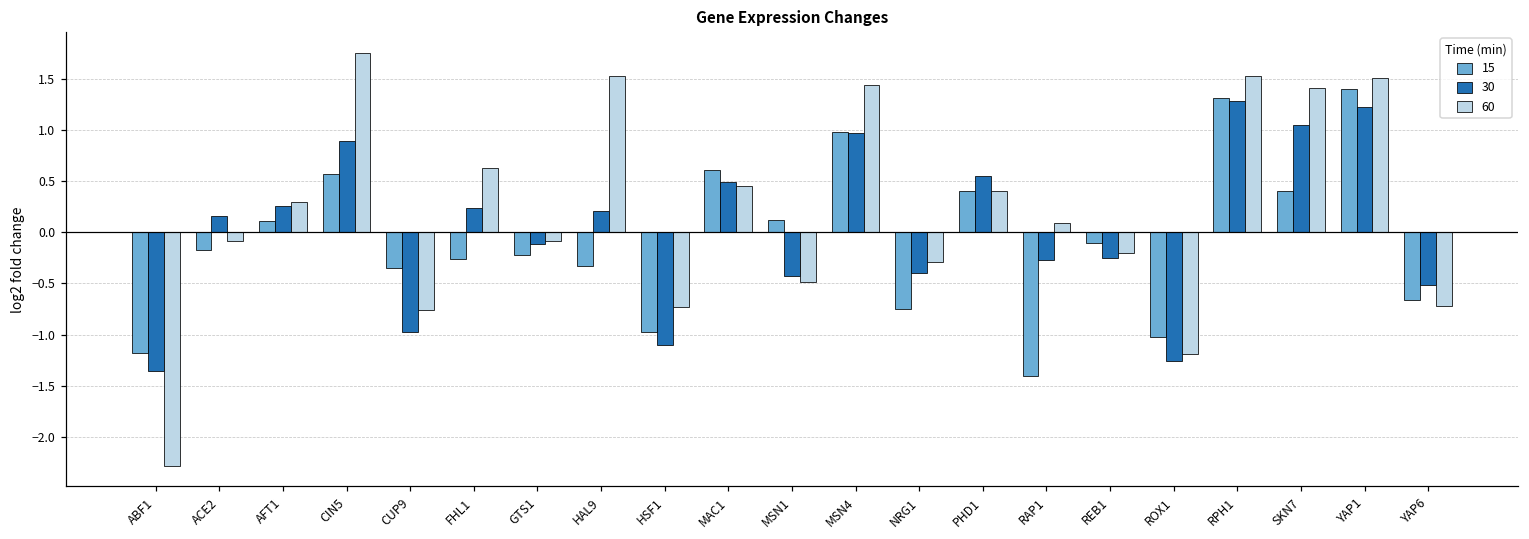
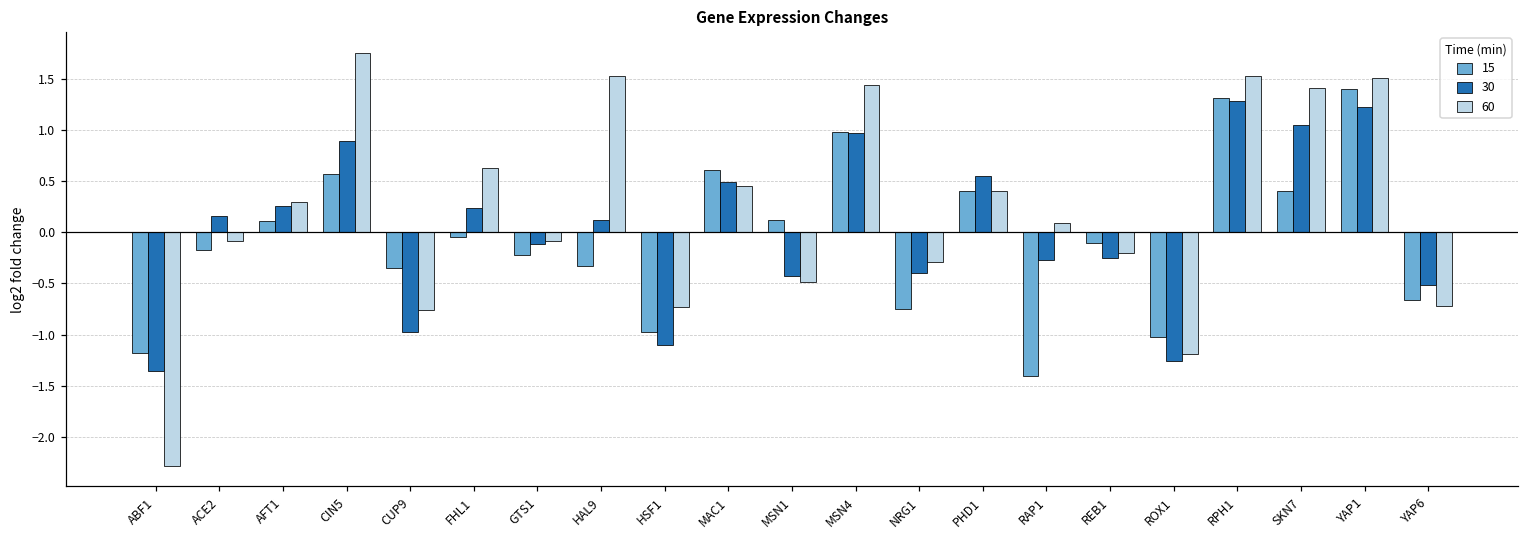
15, FHL1: -0.3 -> 0.0
30, HAL9: 0.2 -> 0.1
